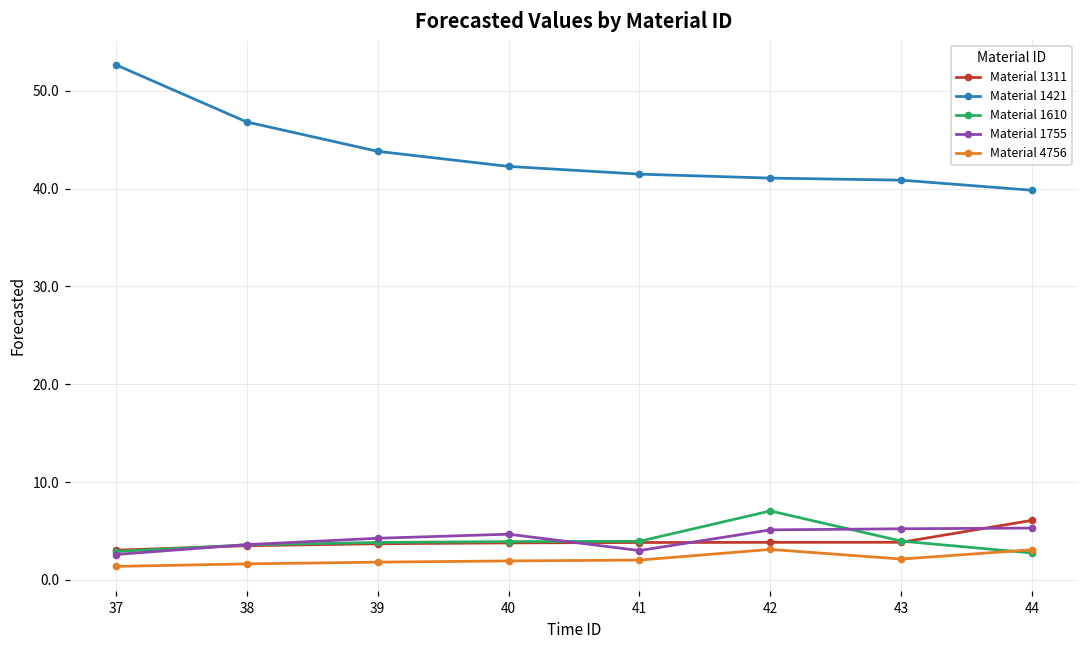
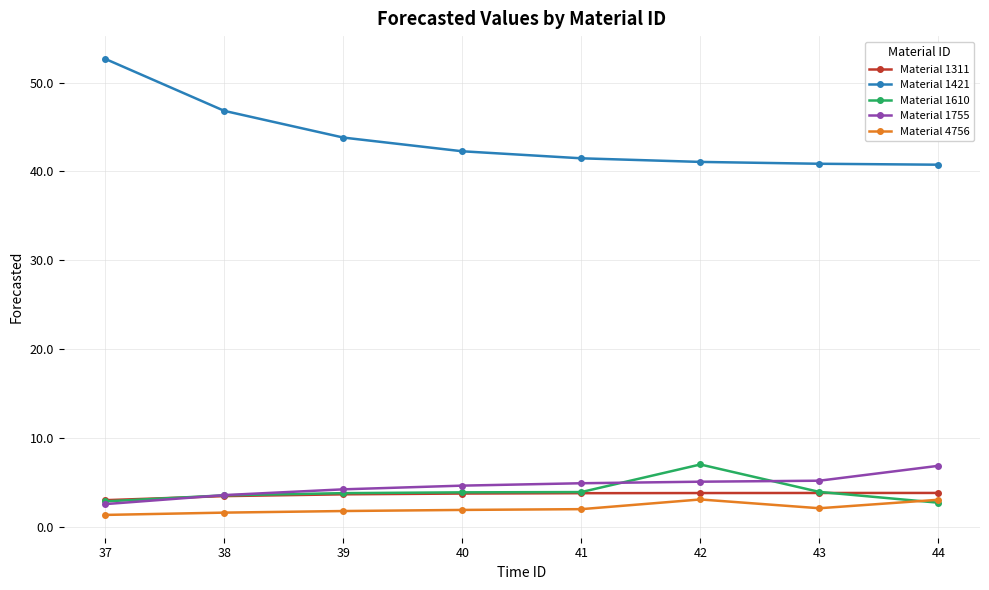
Material 1755, 41: 3 -> 5
Material 1311, 44: 6 -> 4
Material 1421, 44: 40 -> 41
Material 1755, 44: 5 -> 7
